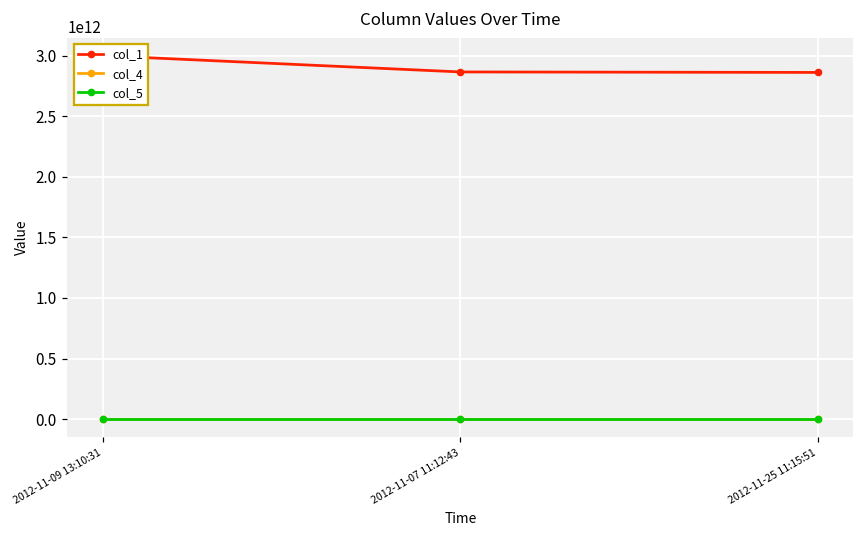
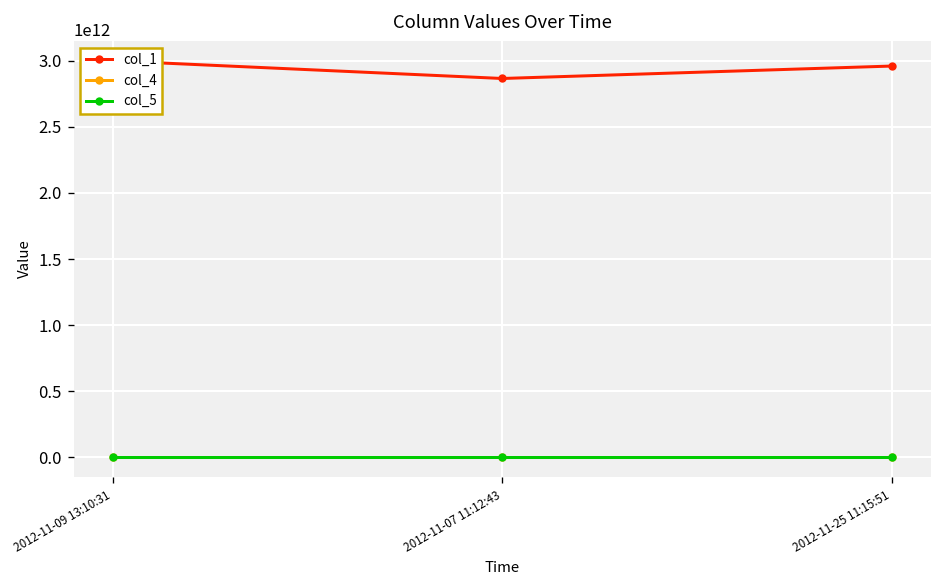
col_1, 2012-11-25 11:15:51: 2860000000000 -> 2960000000000
